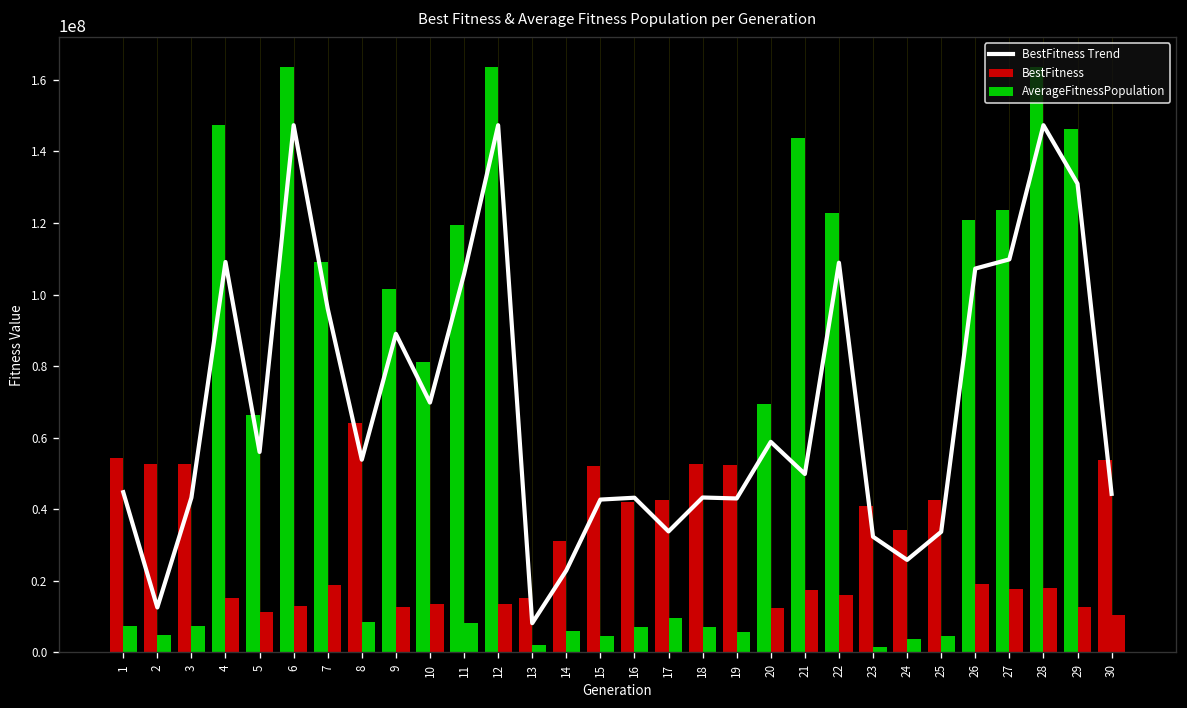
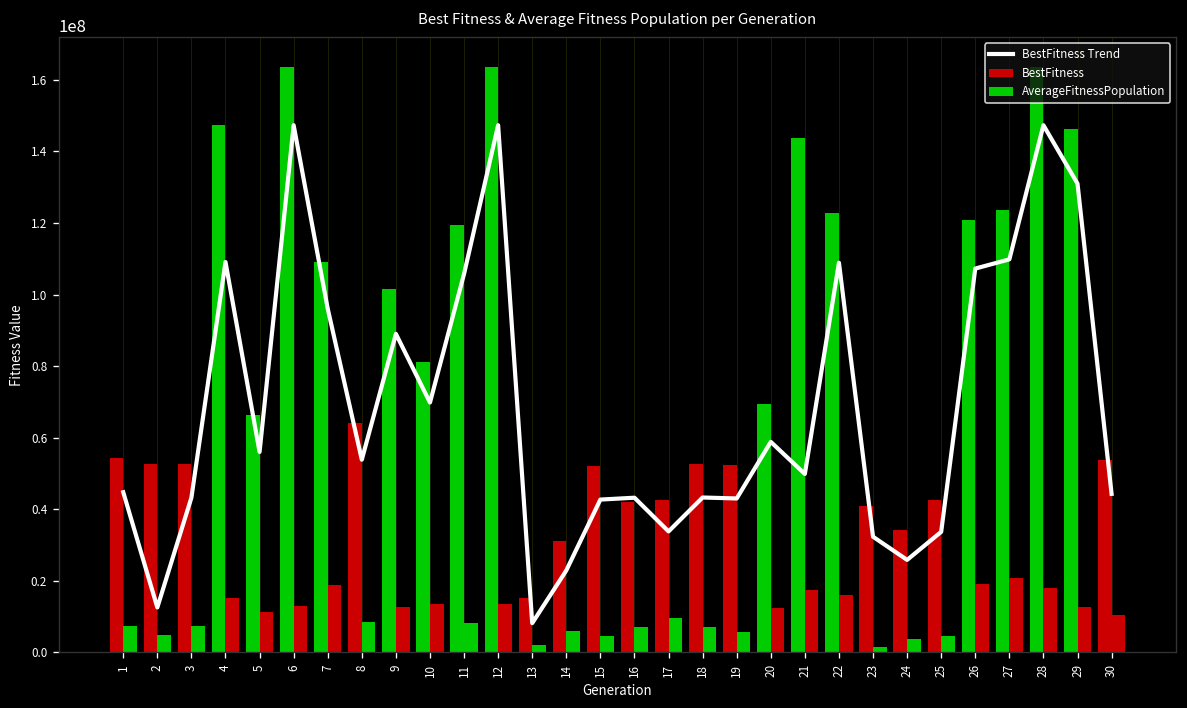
AverageFitnessPopulation, 27: 18000000 -> 21000000
